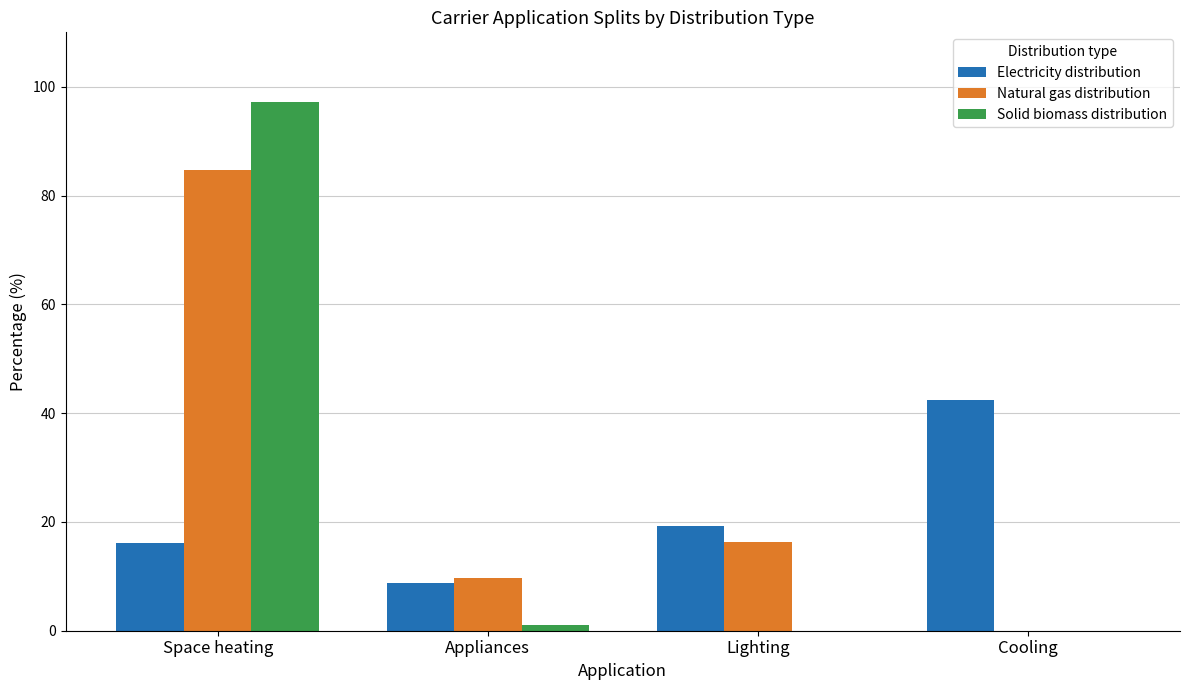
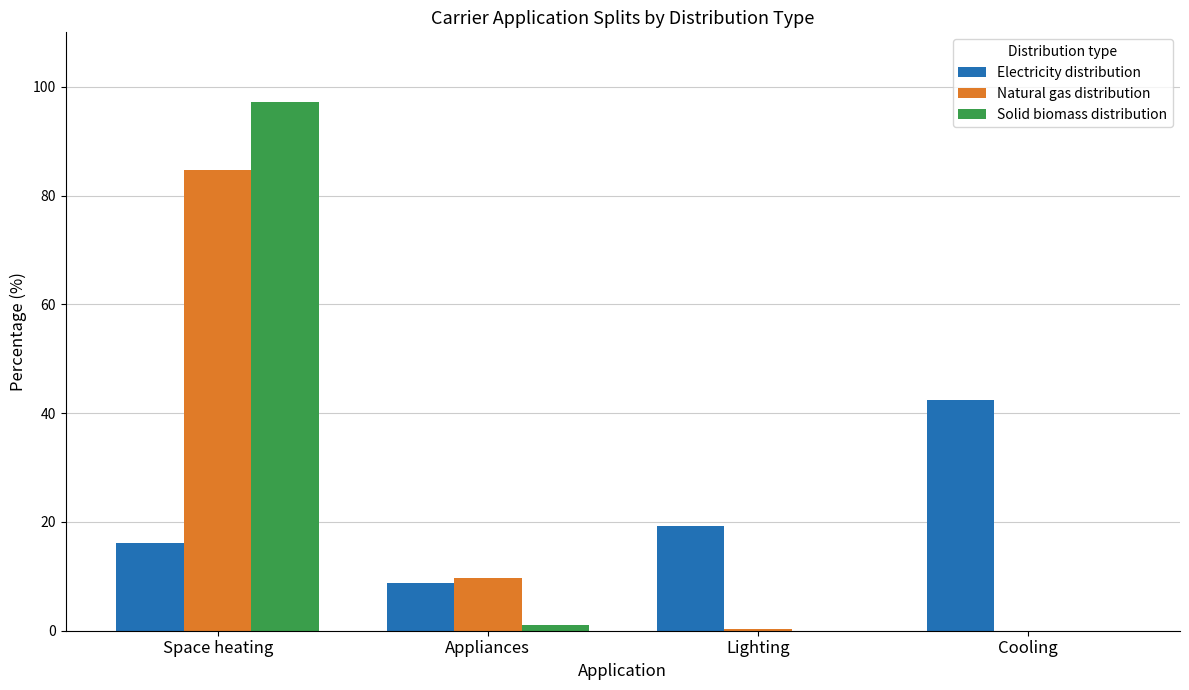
Natural gas distribution, Lighting: 16 -> 0
